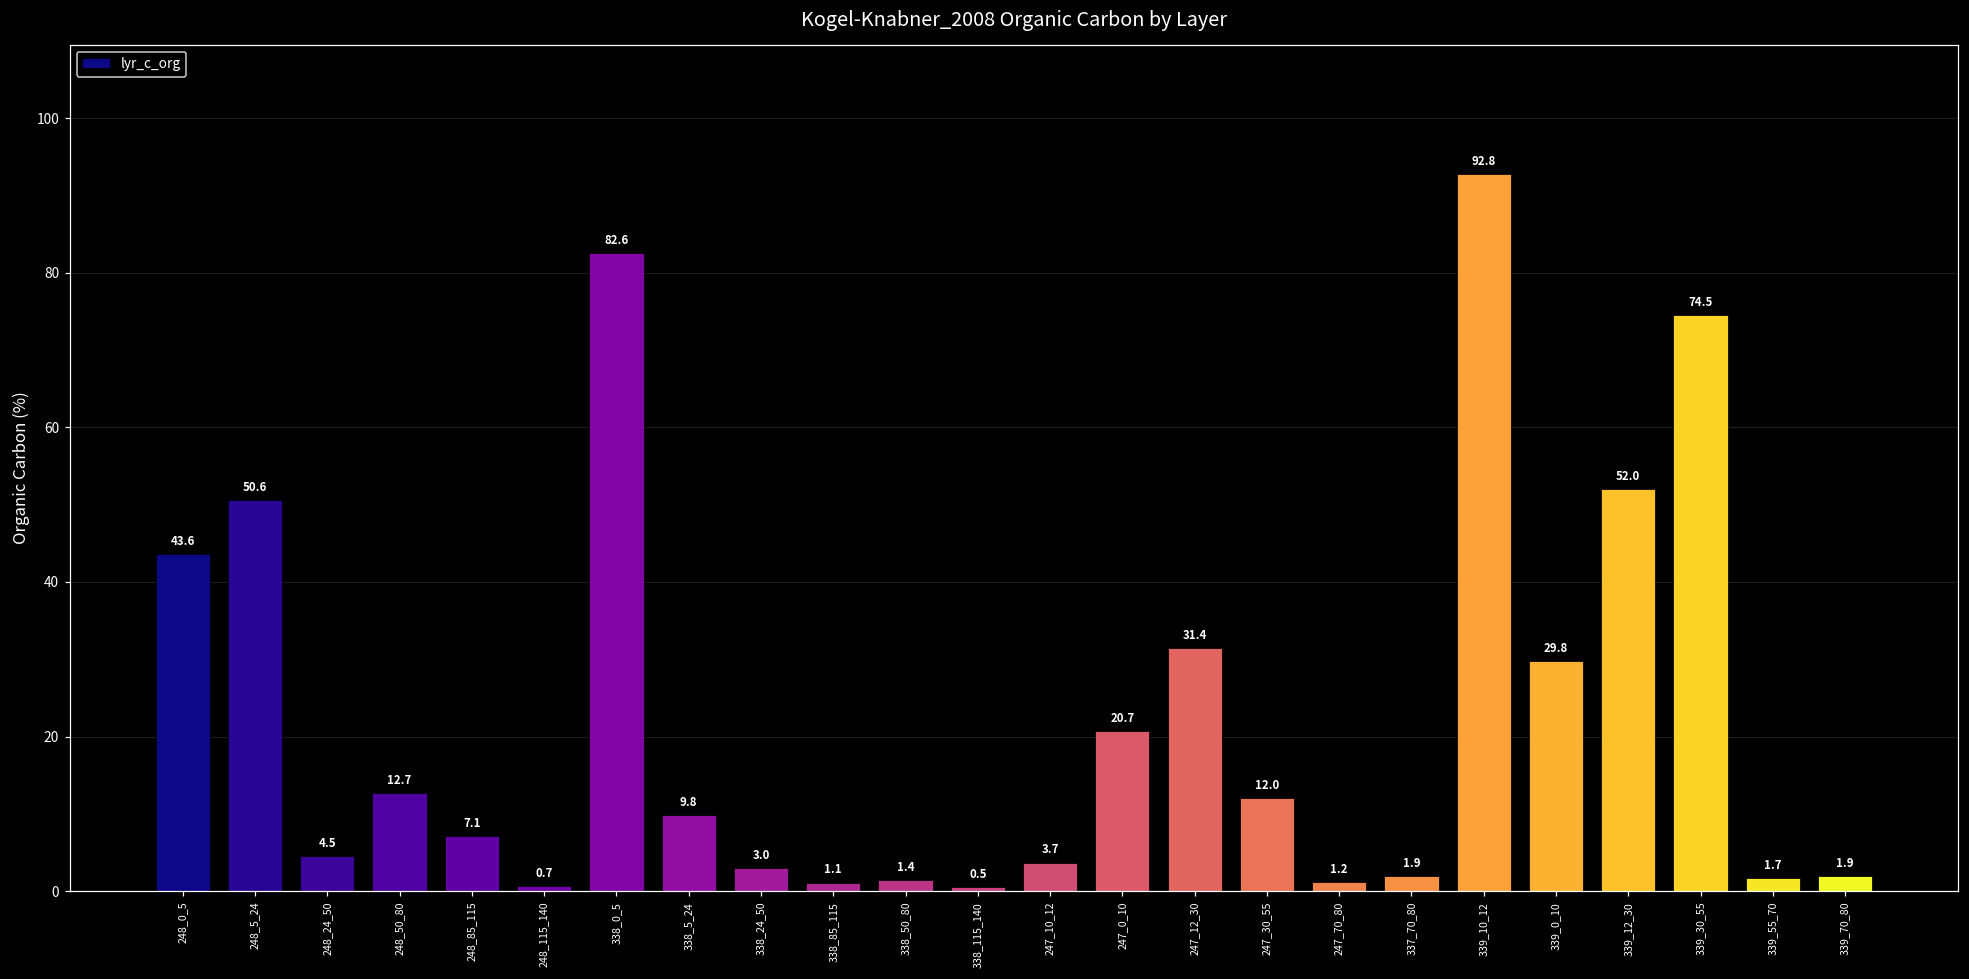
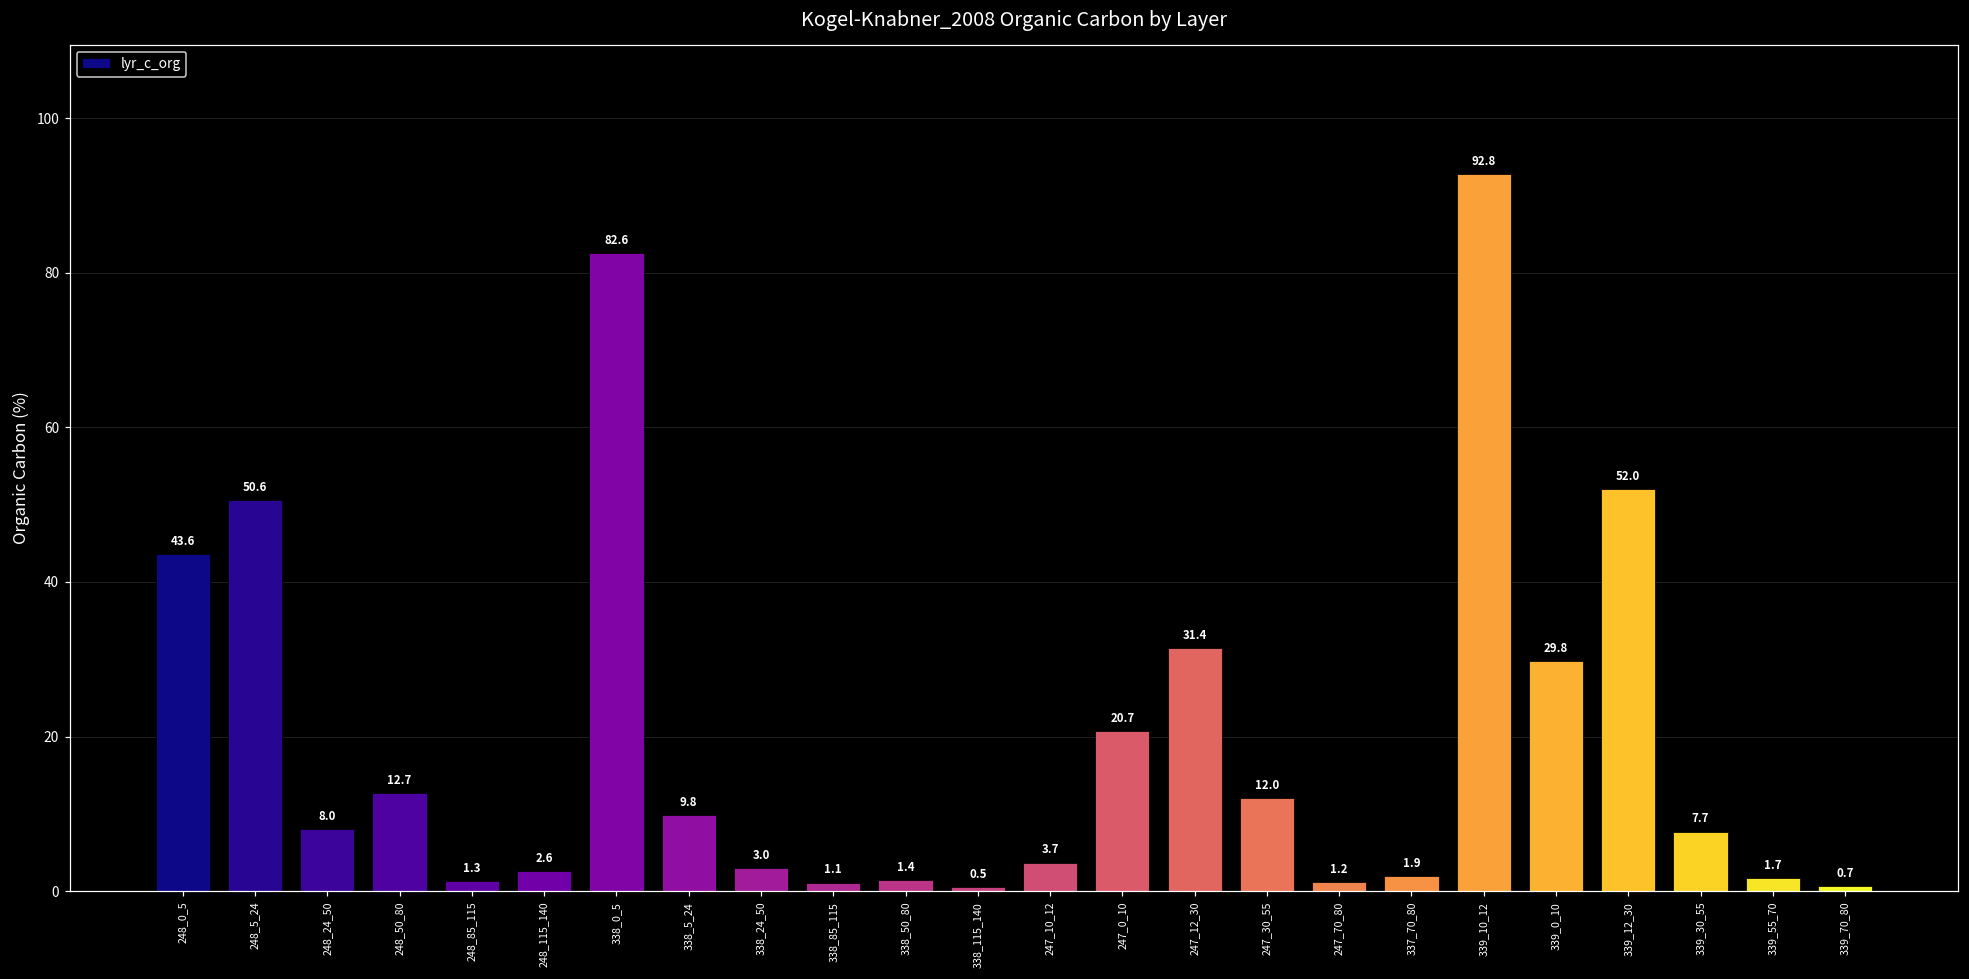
248_24_50: 4.5 -> 8.0
248_85_115: 7.1 -> 1.3
248_115_140: 0.7 -> 2.6
339_30_55: 74.5 -> 7.7
339_70_80: 1.9 -> 0.7
